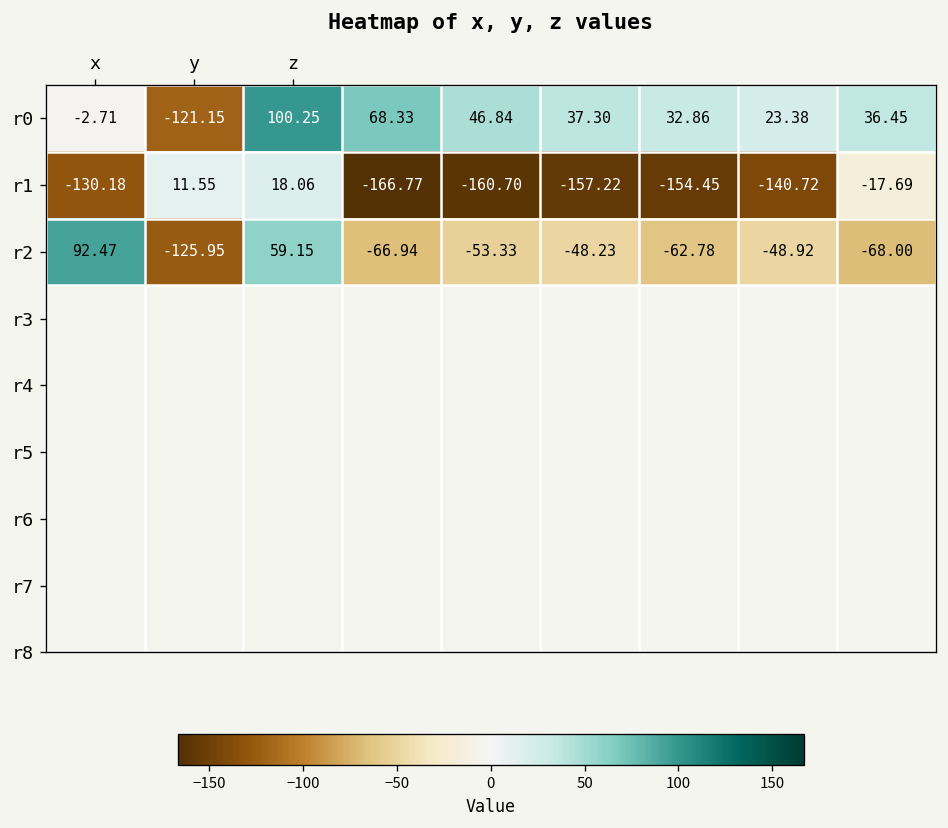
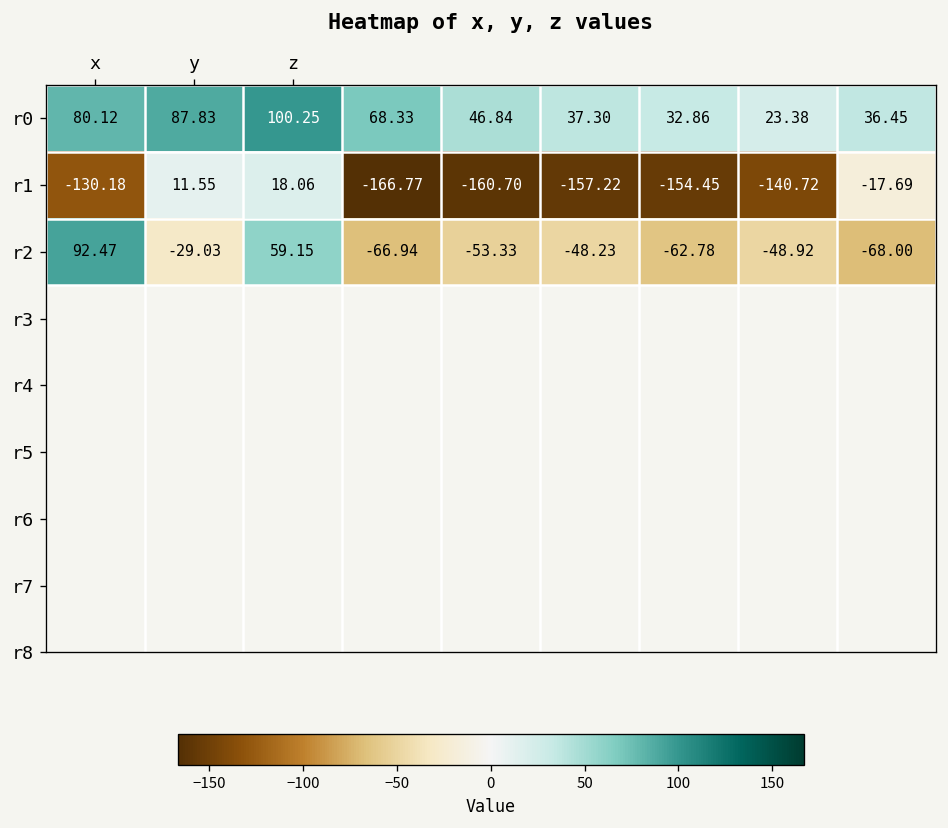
r0, x: -2.71 -> 80.12
r0, y: -121.15 -> 87.83
r2, y: -125.95 -> -29.03
